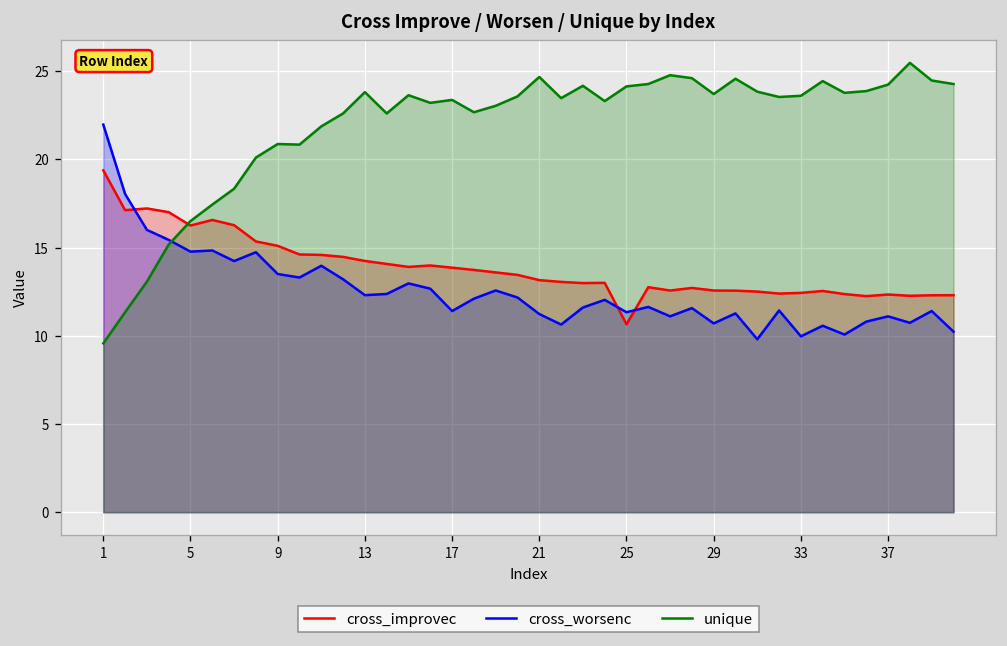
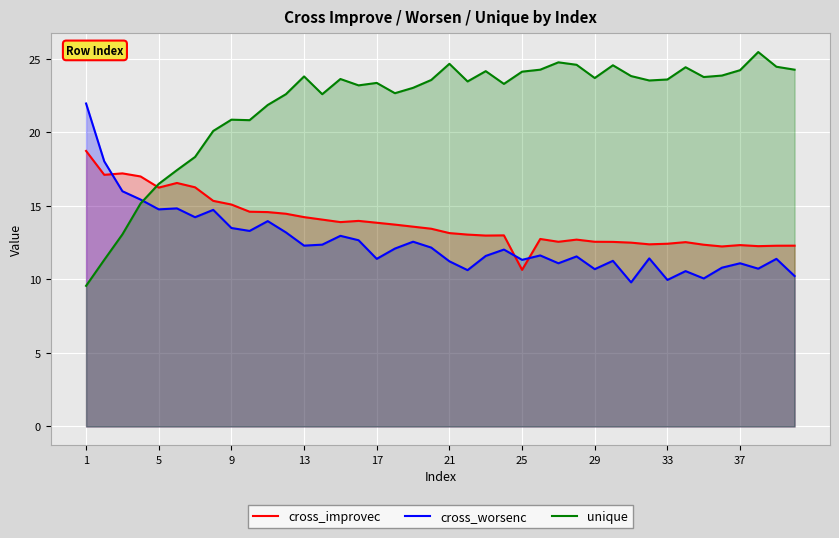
cross_improvec, 1: 19.4 -> 18.7
